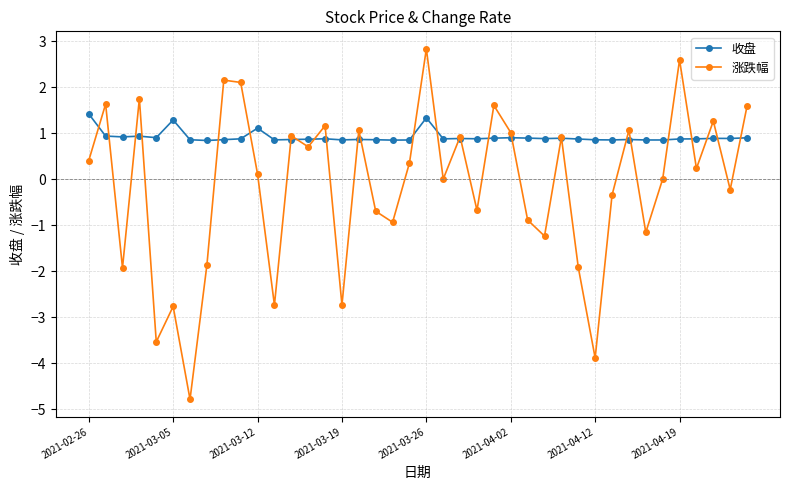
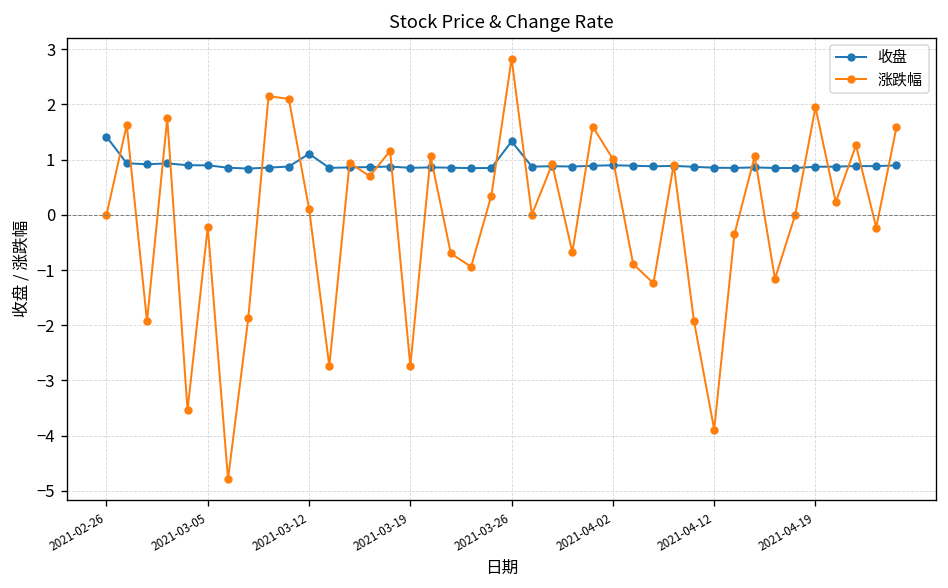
涨跌幅, 2021-02-26: 0.4 -> 0.0
收盘, 2021-03-05: 1.3 -> 0.9
涨跌幅, 2021-03-05: -2.8 -> -0.2
涨跌幅, 2021-04-19: 2.6 -> 2.0
